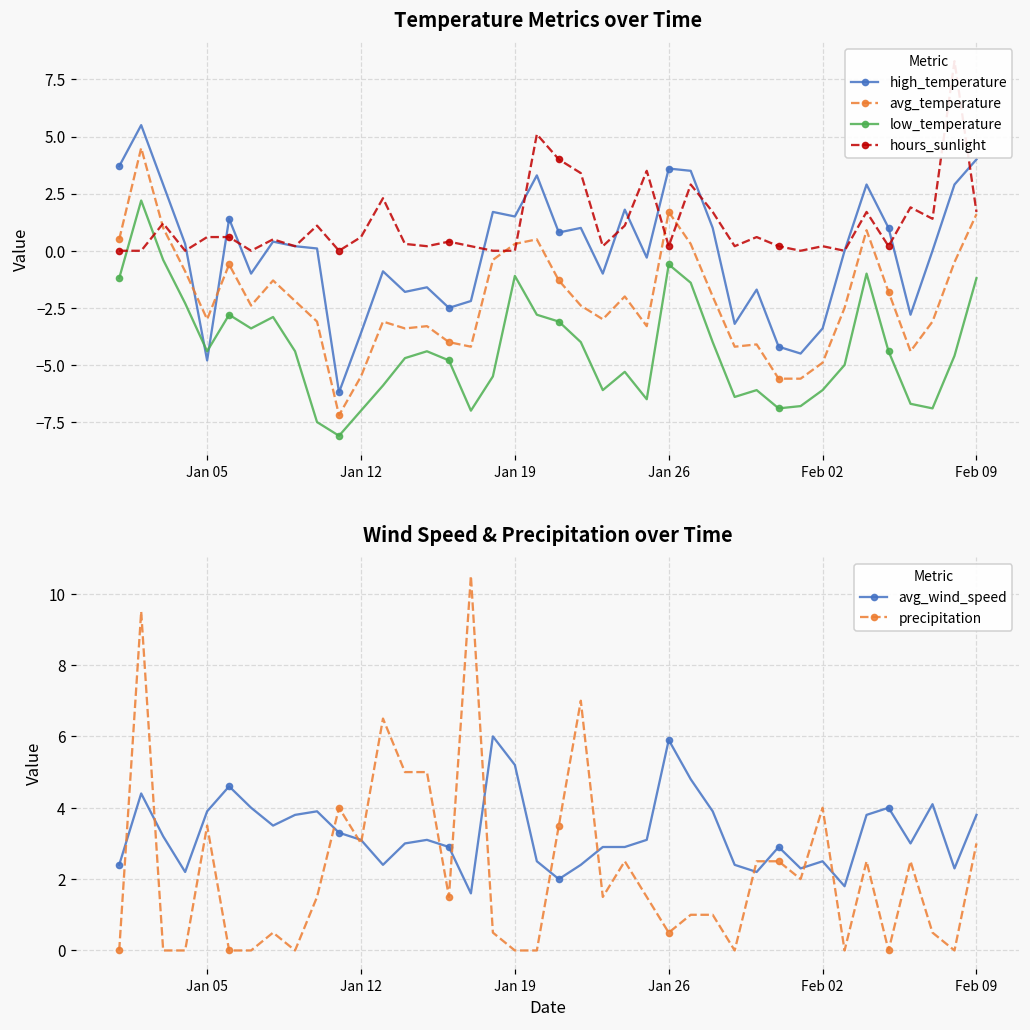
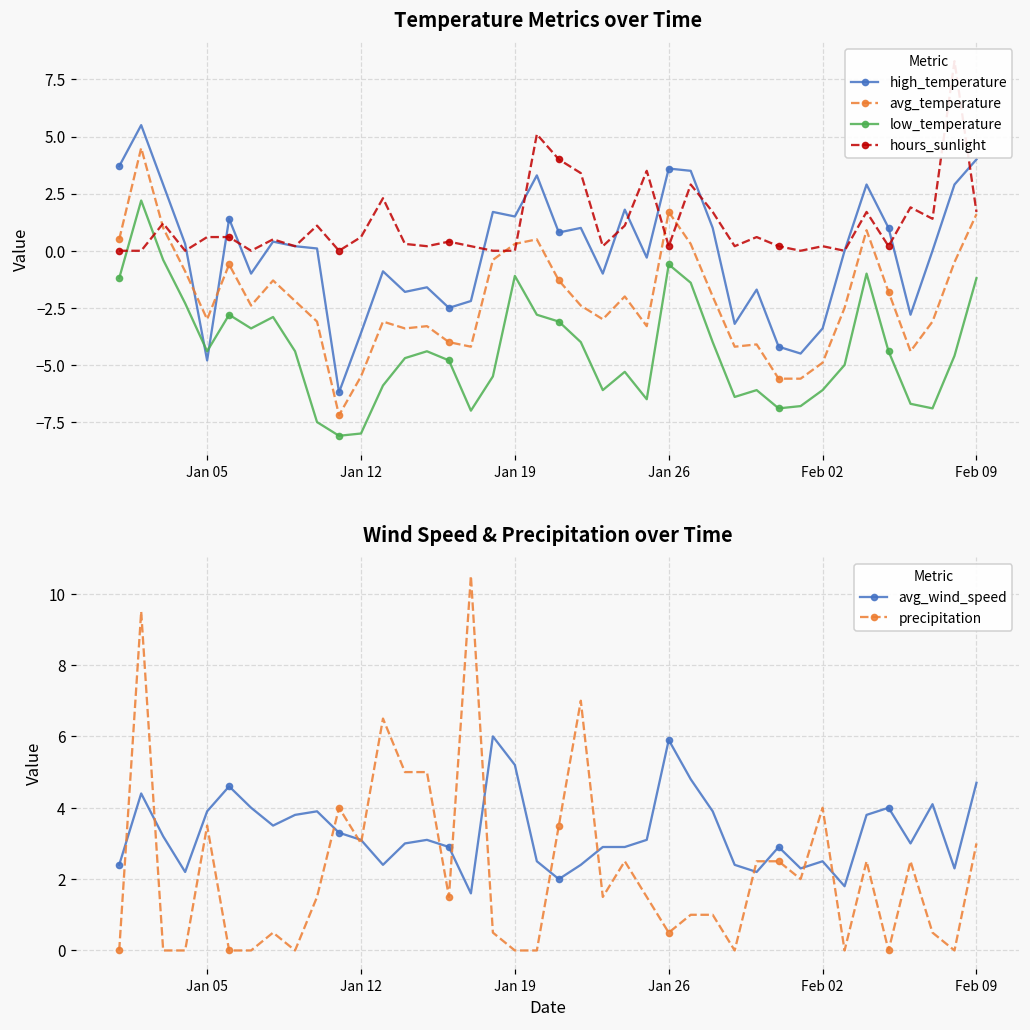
Temperature Metrics over Time, low_temperature, Jan 12: -7 -> -8
Wind Speed & Precipitation over Time, avg_wind_speed, Feb 09: 3.8 -> 4.7
